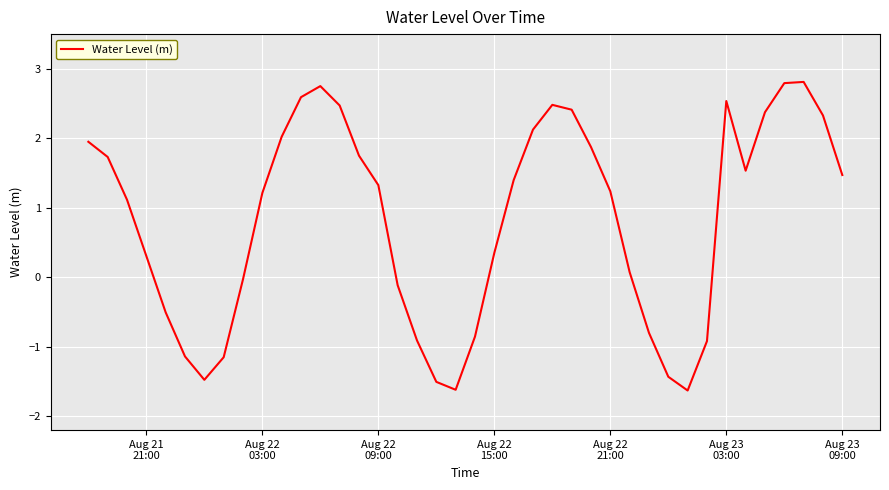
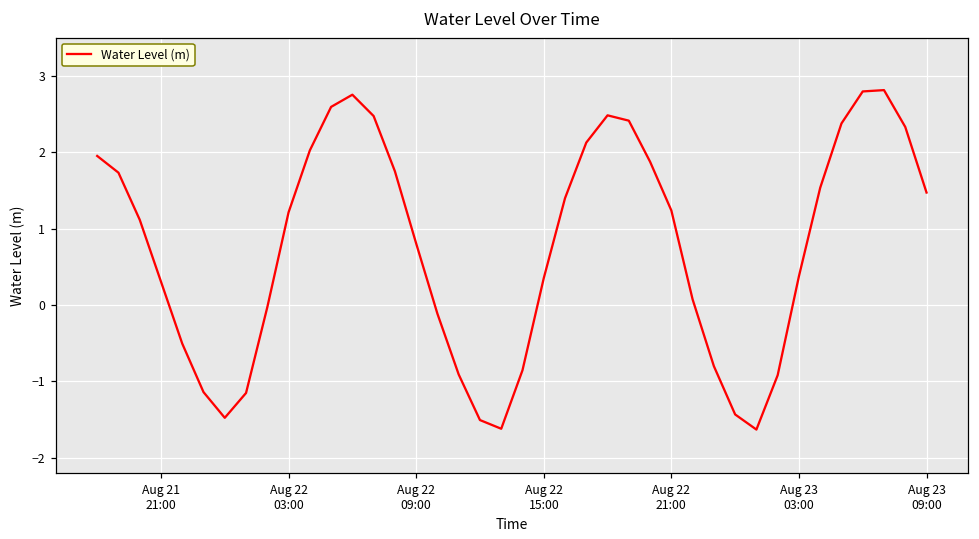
Aug 22 09:00: 1.3 -> 0.8
Aug 23 03:00: 2.5 -> 0.4
